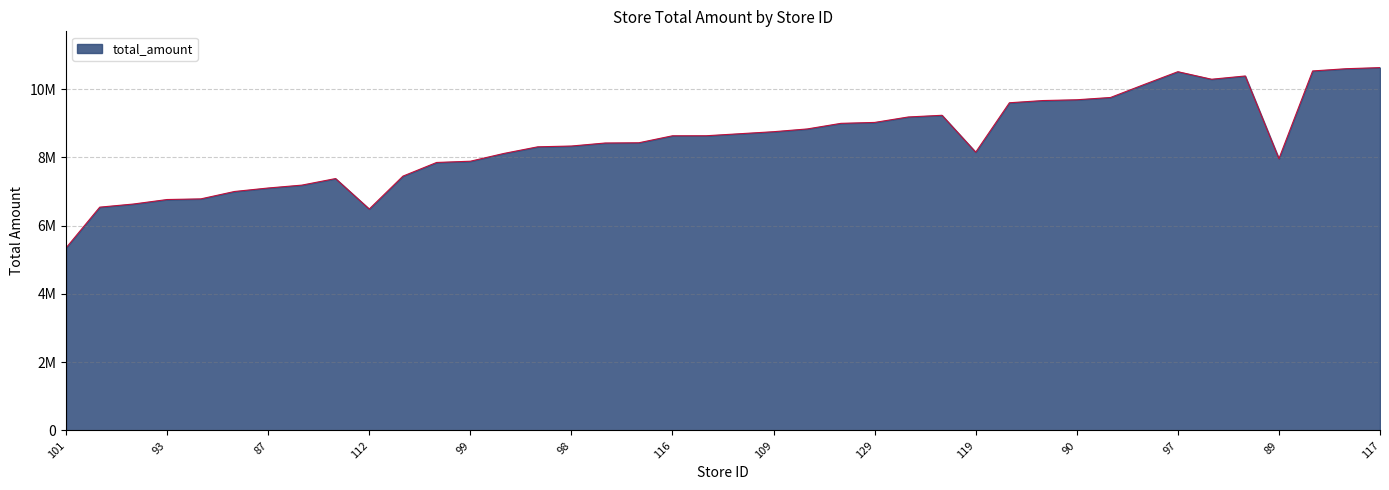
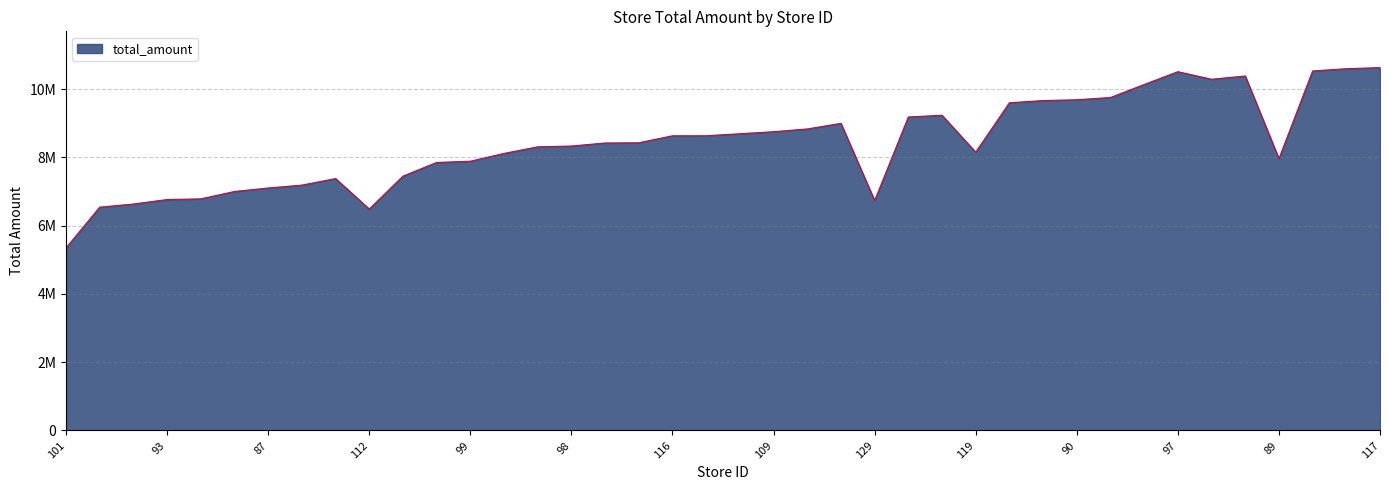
129: 9000000 -> 6700000
